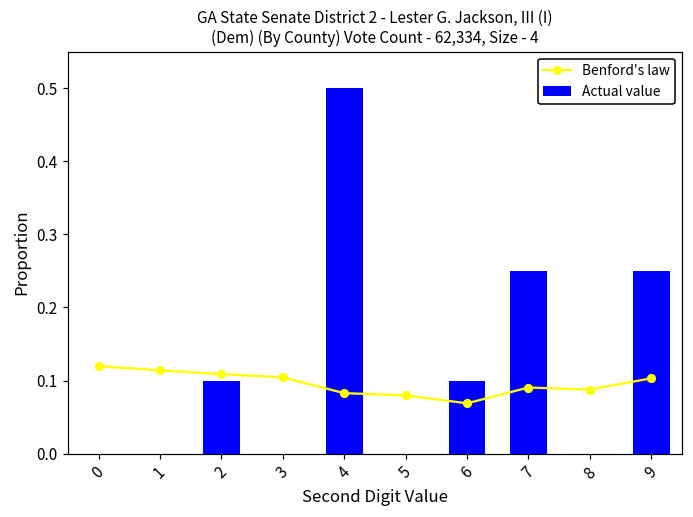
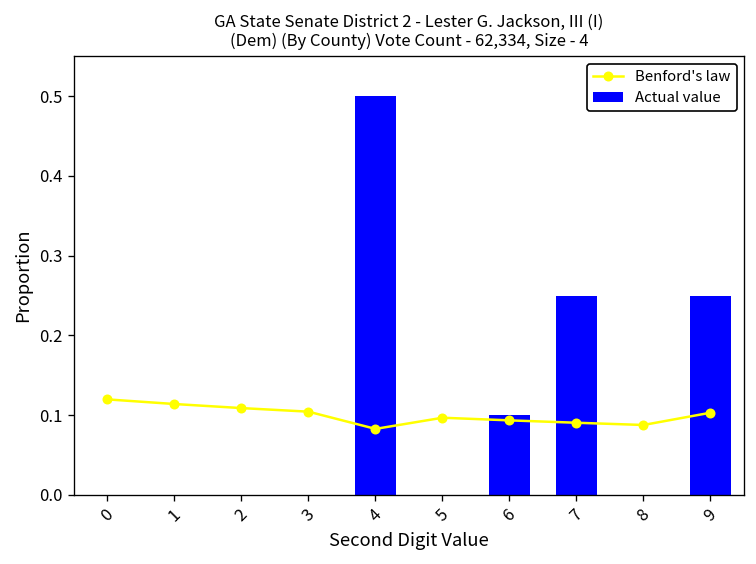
Actual value, 2: 0.1 -> 0.0
Benford's law, 5: 0.08 -> 0.10
Benford's law, 6: 0.07 -> 0.09
